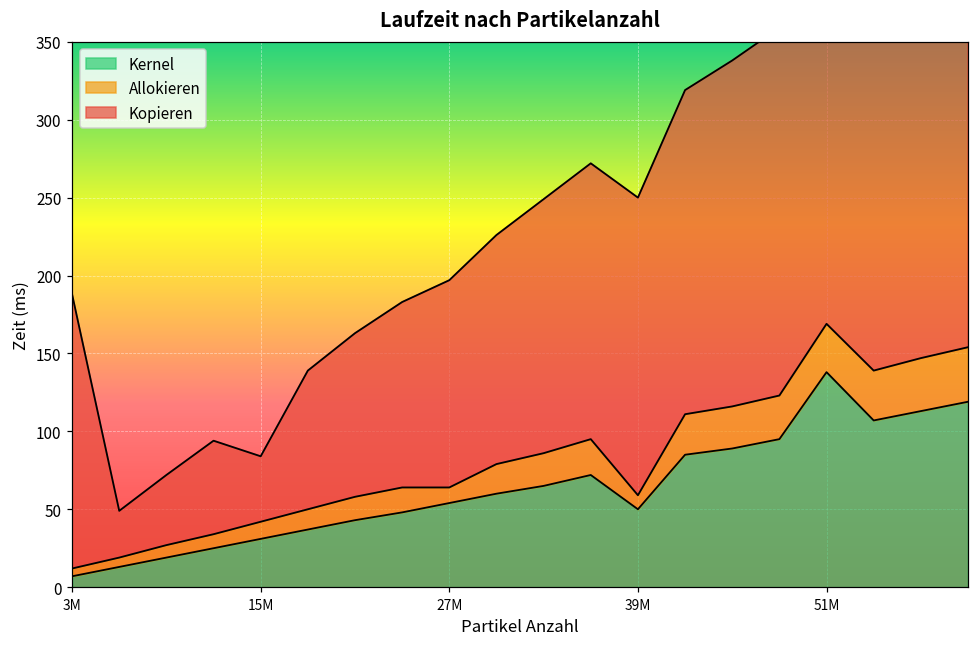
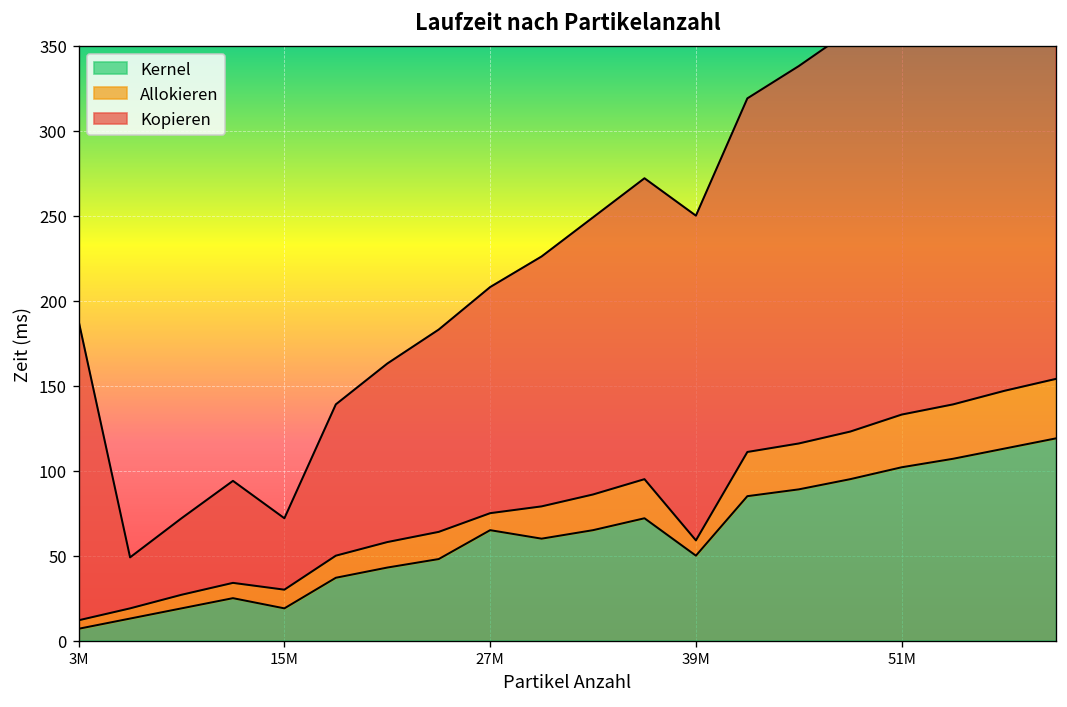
Kernel, 15M: 31 -> 19
Kernel, 27M: 54 -> 65
Kernel, 51M: 138 -> 102
